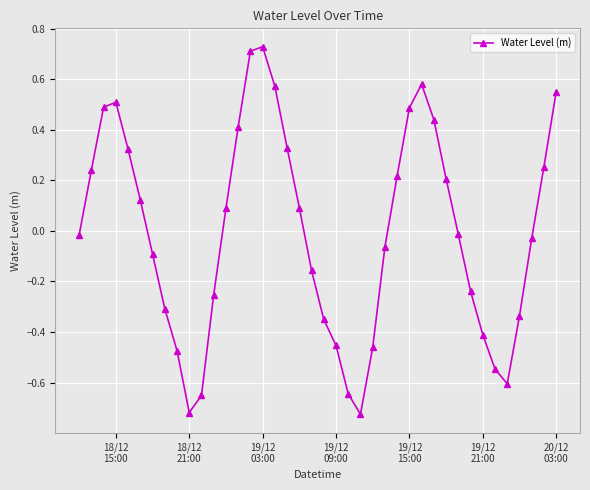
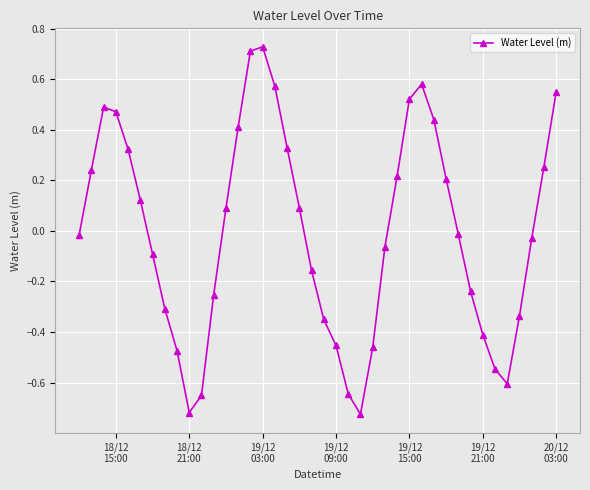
18/12 15:00: 0.51 -> 0.47
19/12 15:00: 0.49 -> 0.52
